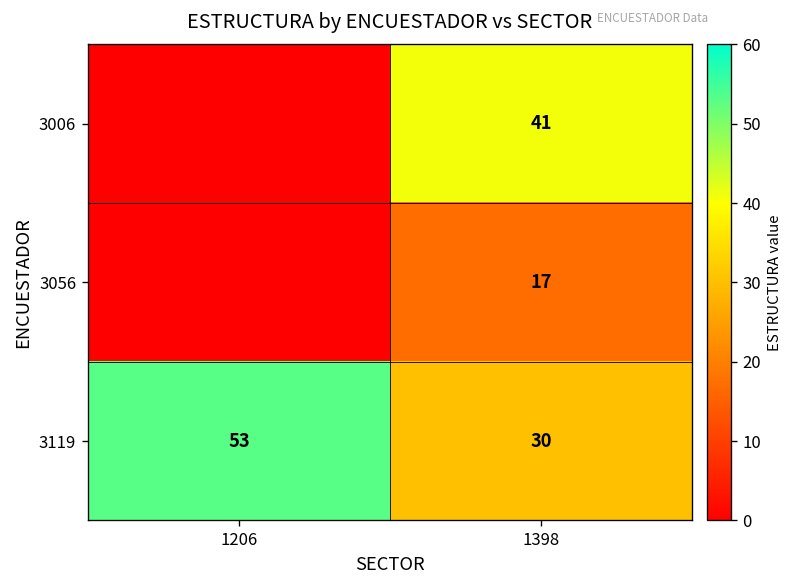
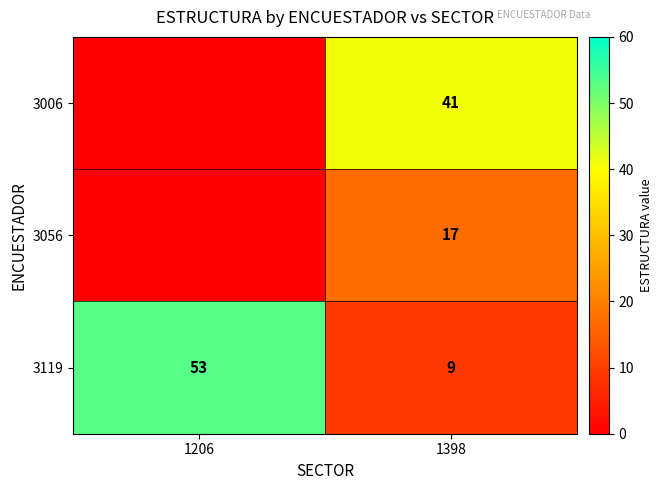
3119, 1398: 30 -> 9
